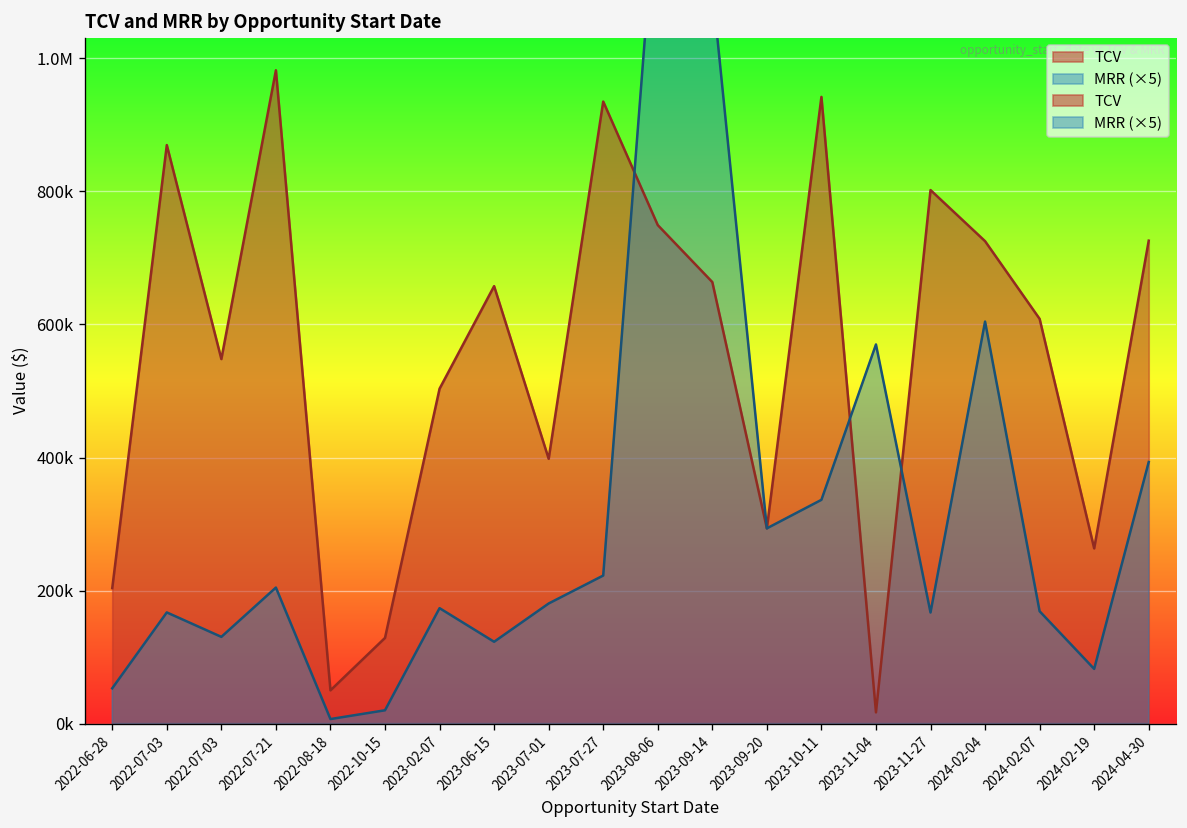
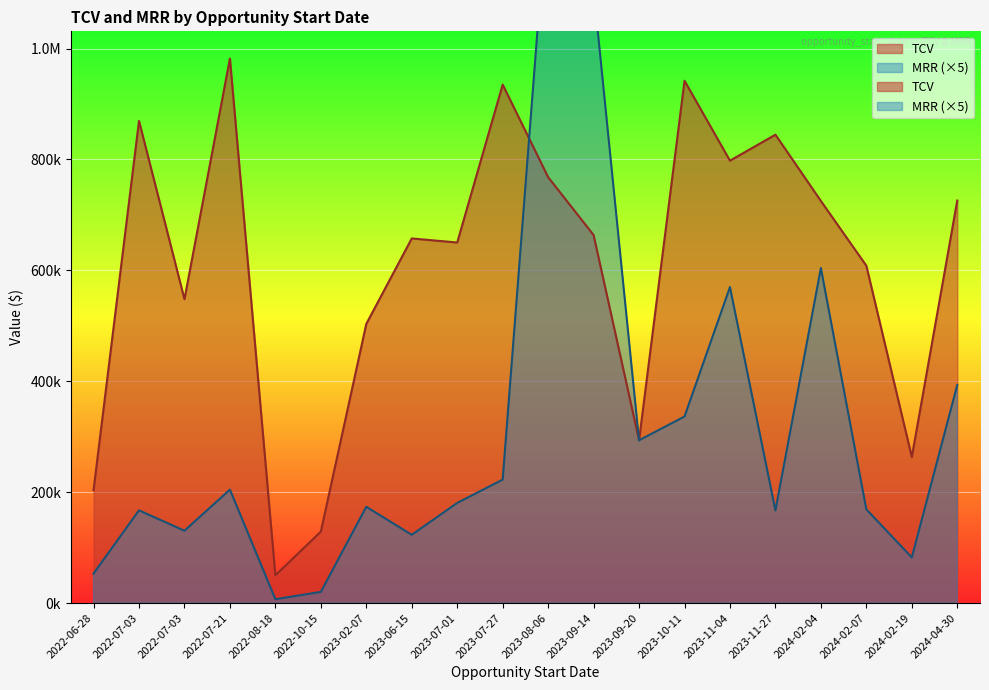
TCV, 2023-07-01: 400000 -> 650000
TCV, 2023-08-06: 750000 -> 770000
TCV, 2023-11-04: 20000 -> 800000
TCV, 2023-11-27: 800000 -> 840000
